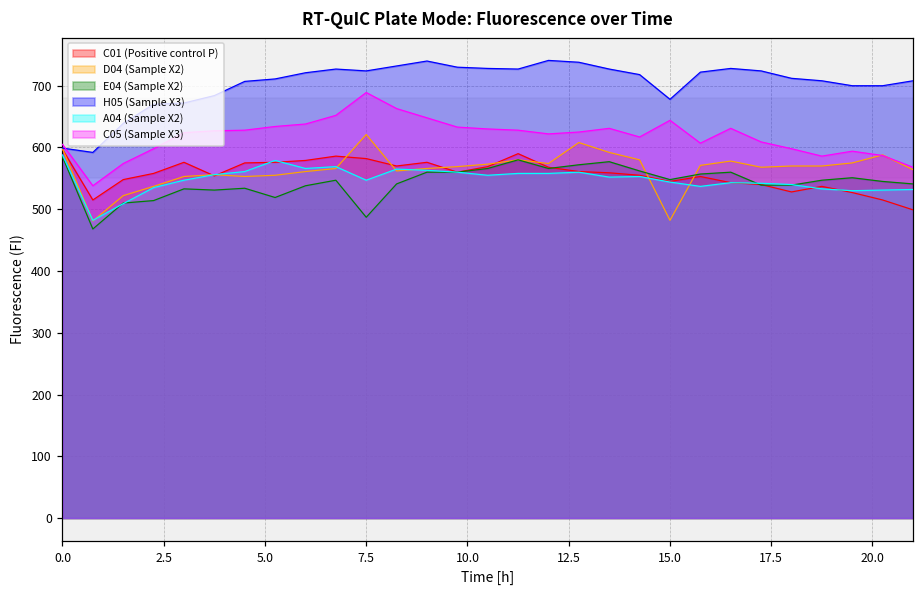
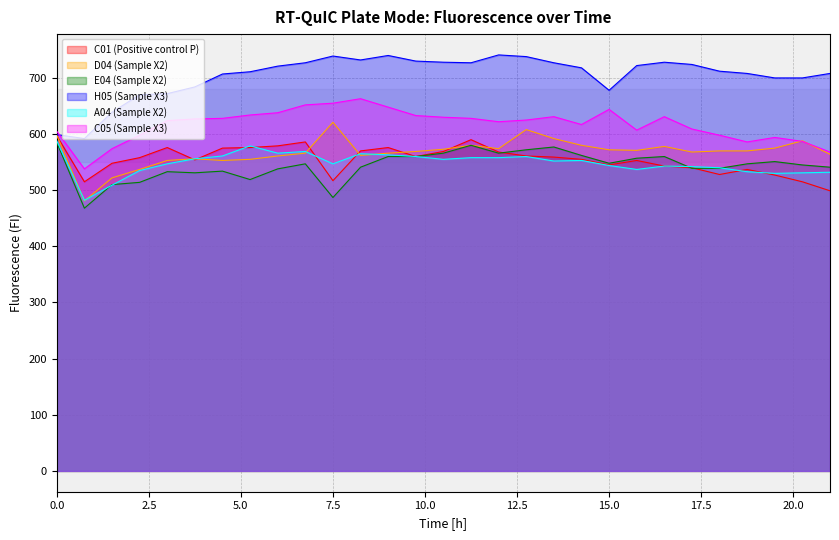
C01 (Positive control P), 7.5: 580 -> 520
H05 (Sample X3), 7.5: 720 -> 740
C05 (Sample X3), 7.5: 690 -> 660
D04 (Sample X2), 15.0: 480 -> 570
